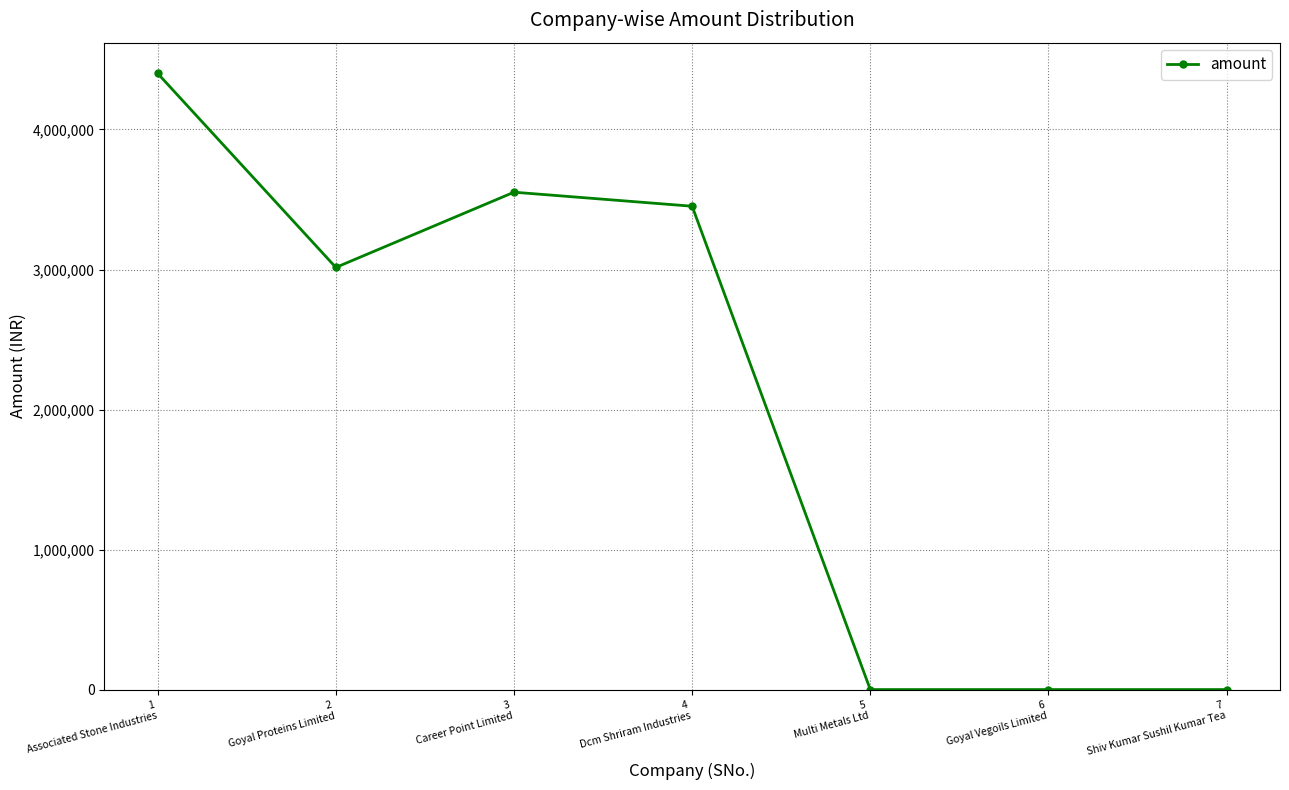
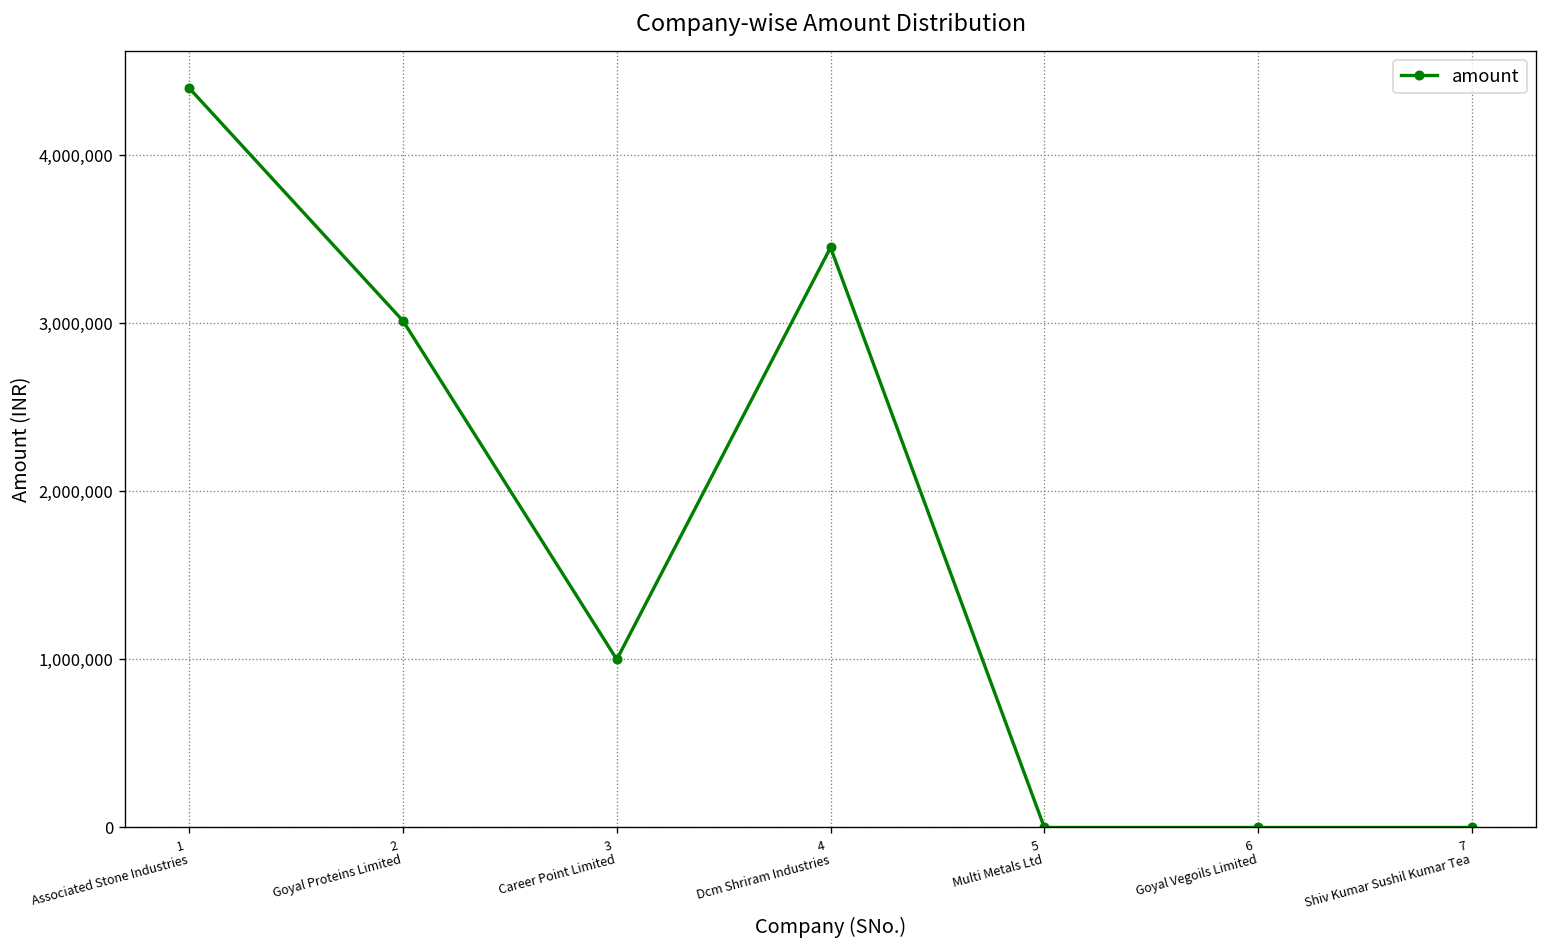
3 Career Point Limited: 3,550,000 -> 1,000,000
